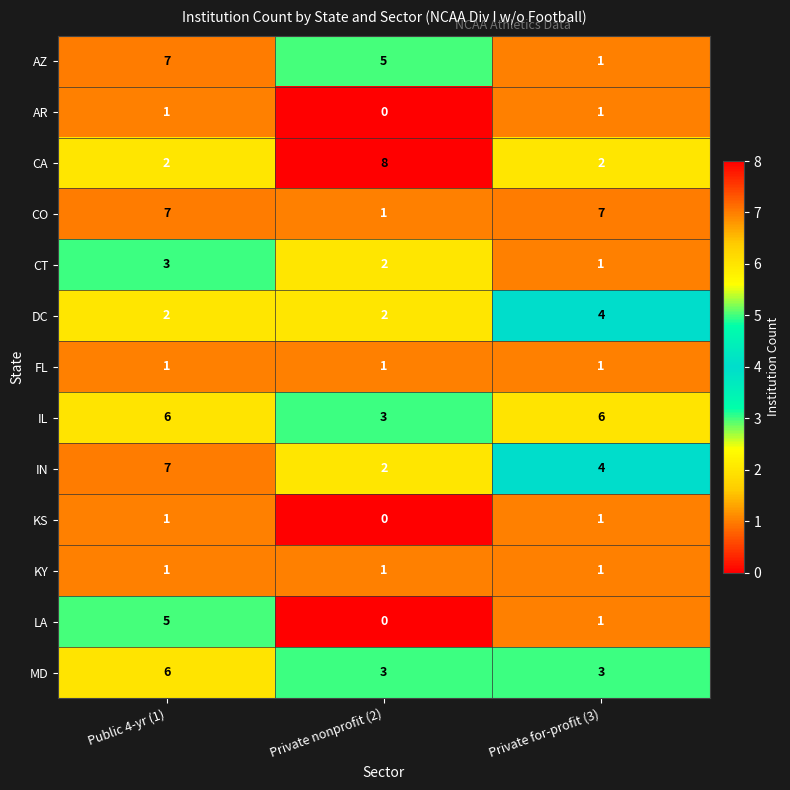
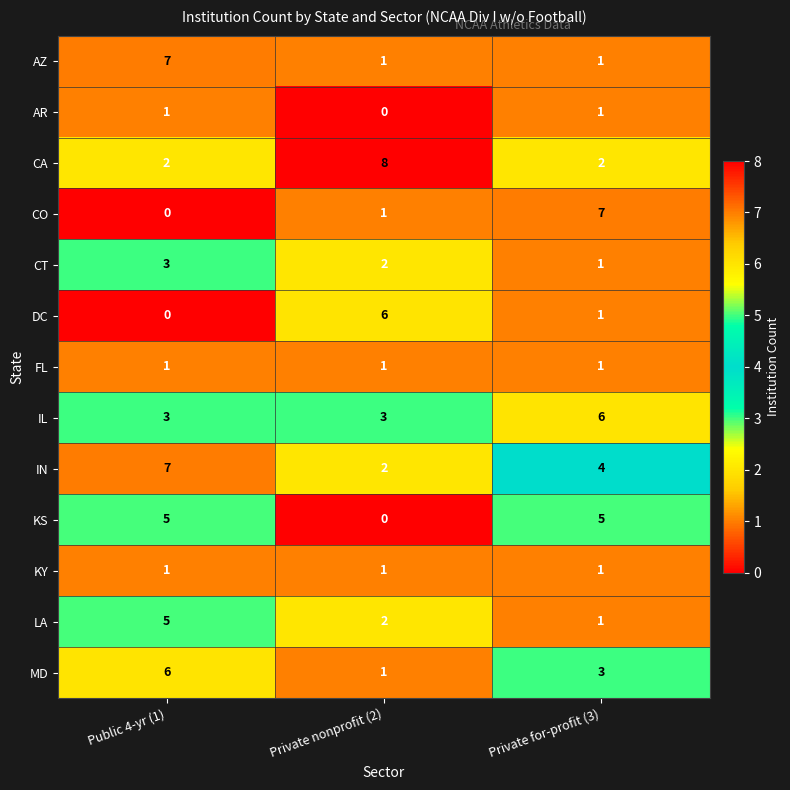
AZ, Private nonprofit (2): 5 -> 1
CO, Public 4-yr (1): 7 -> 0
DC, Public 4-yr (1): 2 -> 0
DC, Private nonprofit (2): 2 -> 6
DC, Private for-profit (3): 4 -> 1
IL, Public 4-yr (1): 6 -> 3
KS, Public 4-yr (1): 1 -> 5
KS, Private for-profit (3): 1 -> 5
LA, Private nonprofit (2): 0 -> 2
MD, Private nonprofit (2): 3 -> 1
